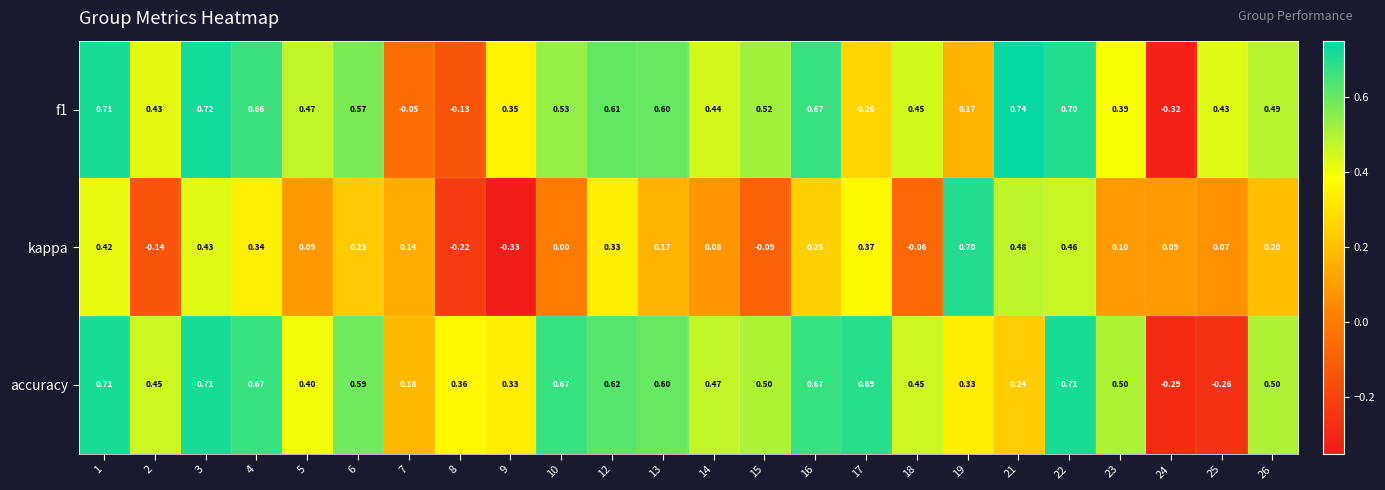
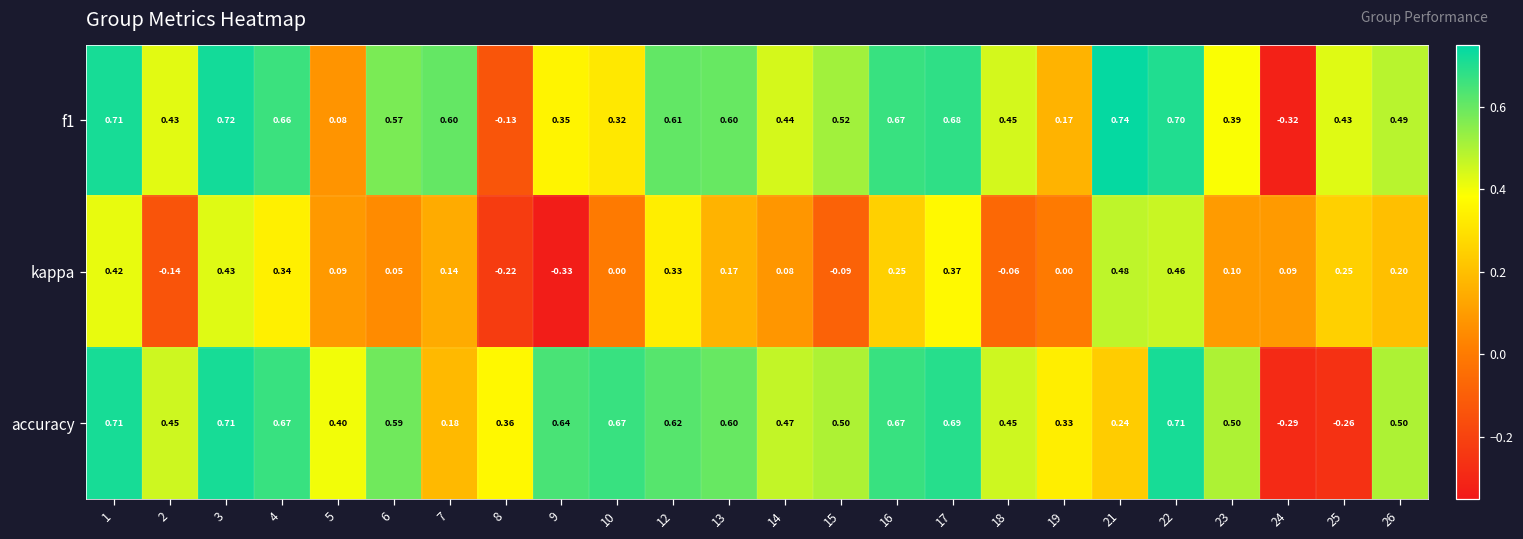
f1, 5: 0.47 -> 0.08
f1, 7: -0.05 -> 0.60
f1, 10: 0.53 -> 0.32
f1, 17: 0.26 -> 0.68
kappa, 6: 0.23 -> 0.05
kappa, 19: 0.70 -> 0.00
kappa, 25: 0.07 -> 0.25
accuracy, 9: 0.33 -> 0.64
